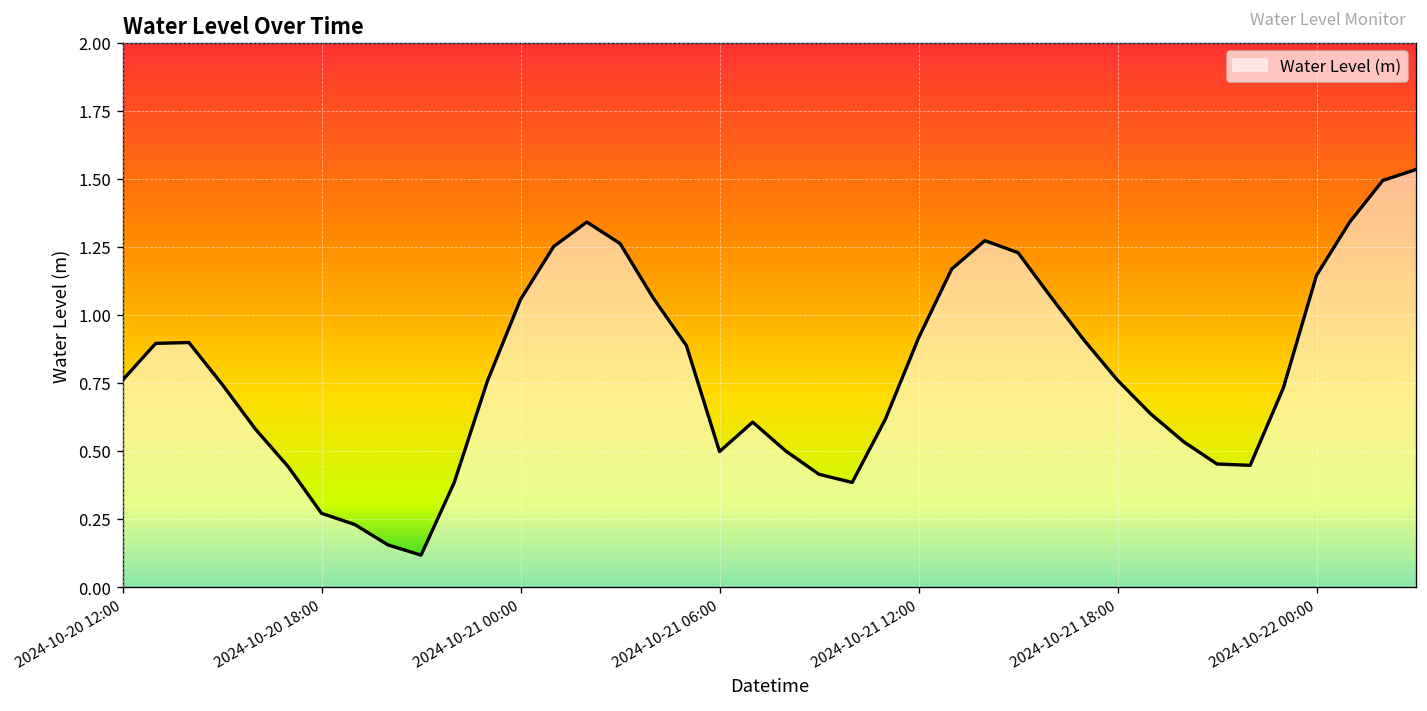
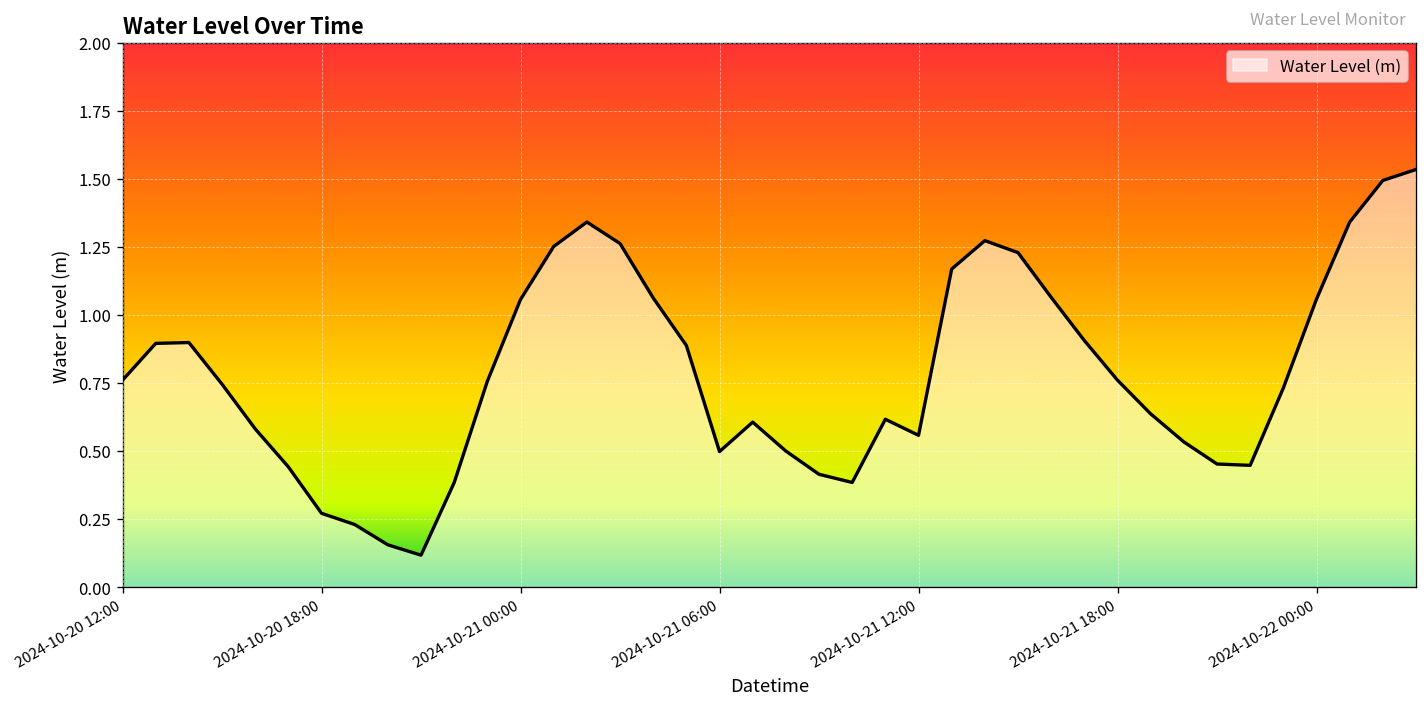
2024-10-21 12:00: 0.92 -> 0.56
2024-10-22 00:00: 1.15 -> 1.06
